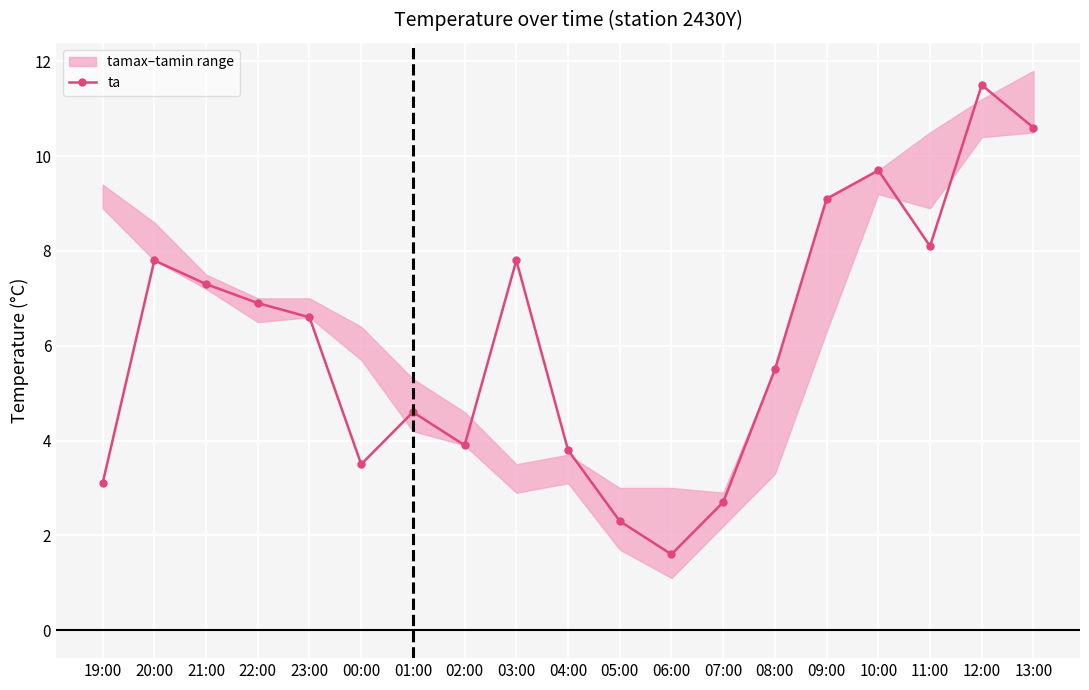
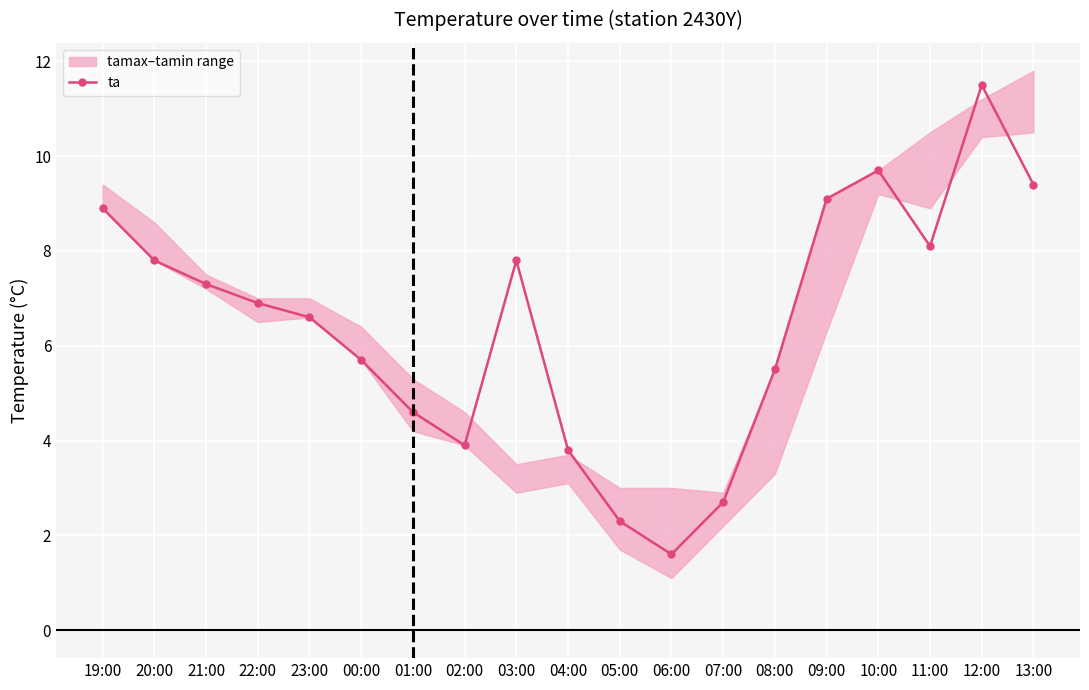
ta, 19:00: 3.1 -> 8.9
ta, 00:00: 3.5 -> 5.7
ta, 13:00: 10.6 -> 9.4
